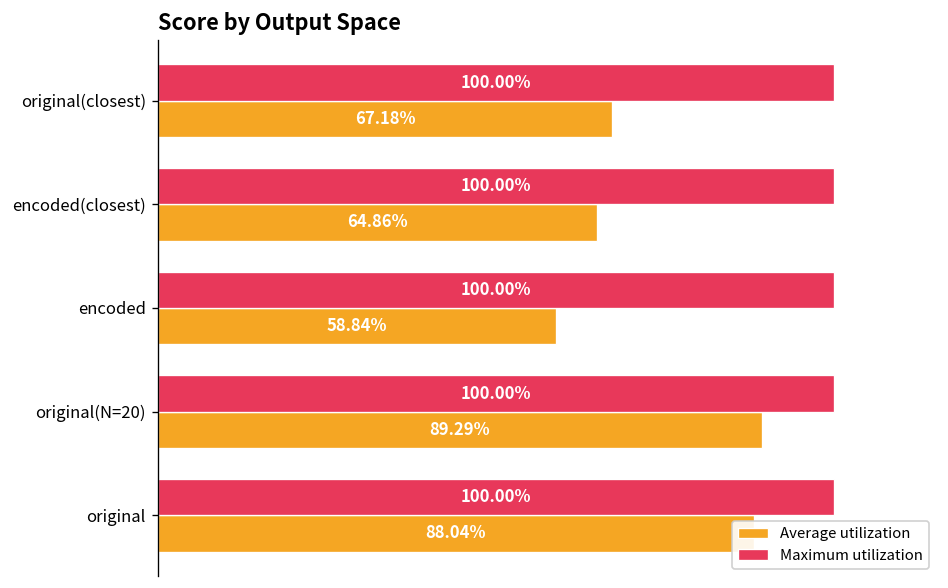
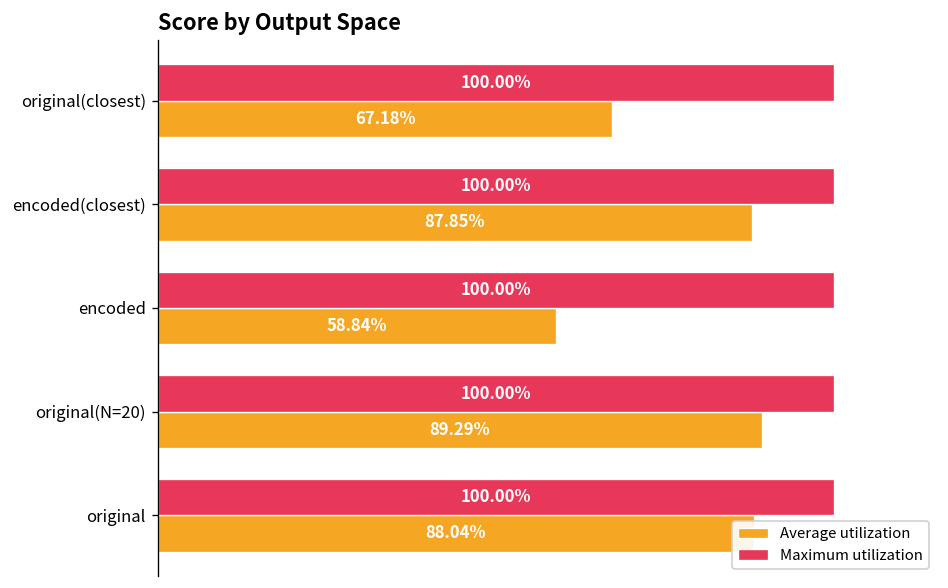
Average utilization, encoded(closest): 64.86% -> 87.85%
